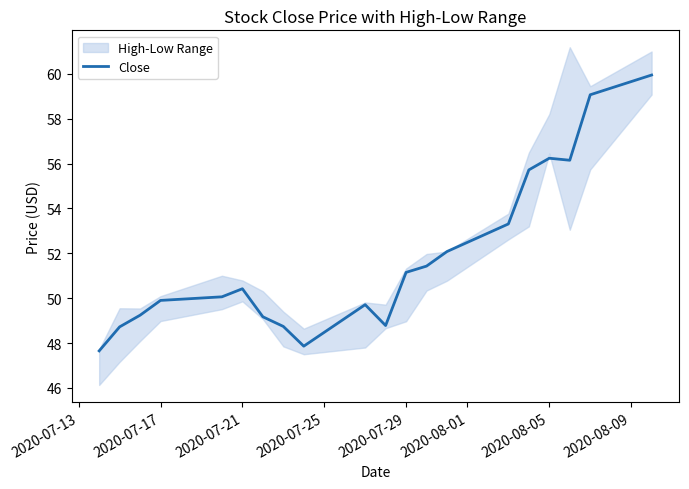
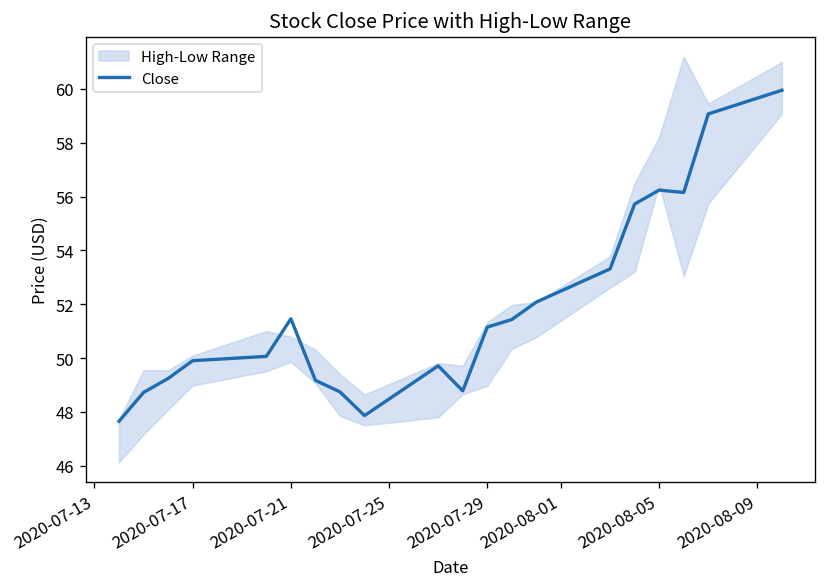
Close, 2020-07-21: 50.4 -> 51.5
